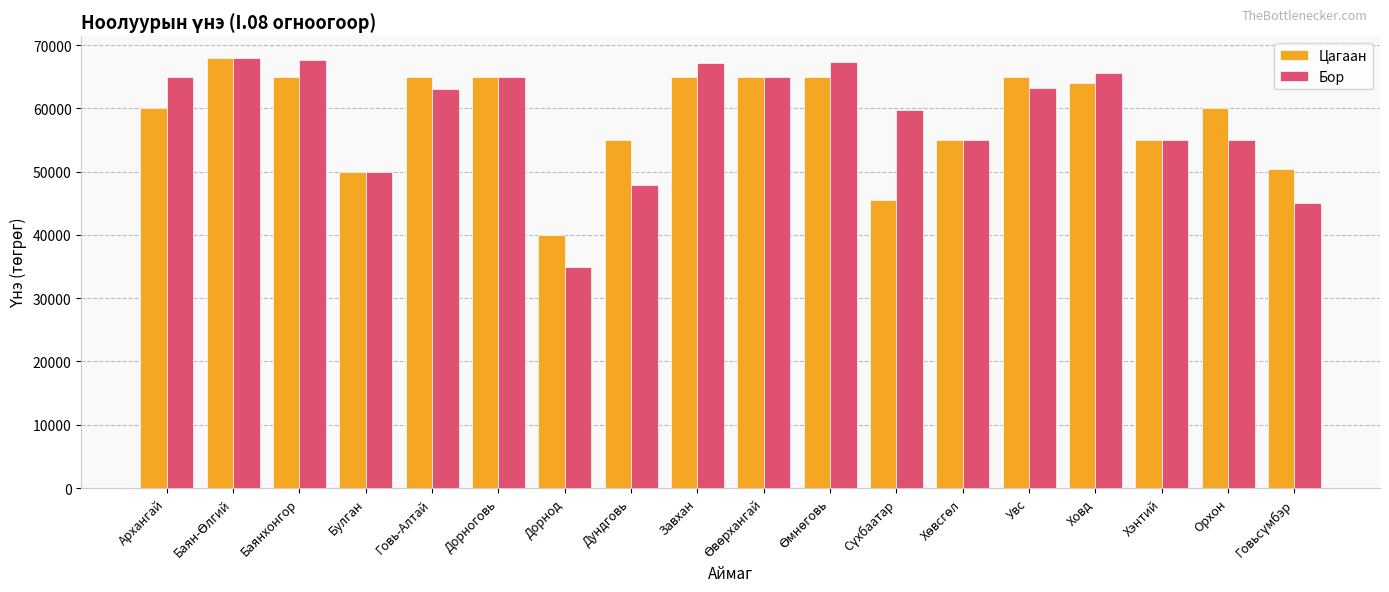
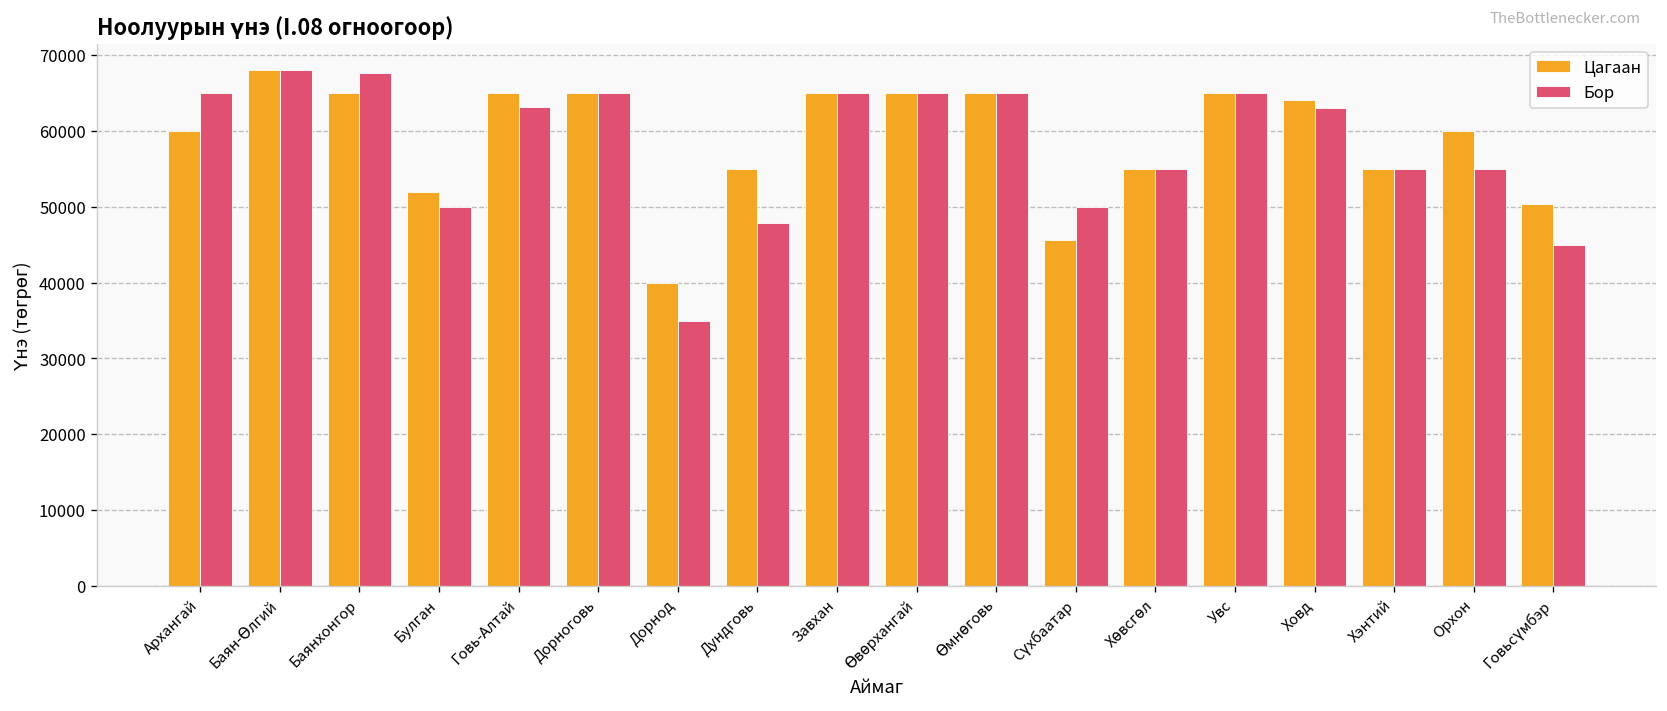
Цагаан, Булган: 50000 -> 52000
Бор, Завхан: 67000 -> 65000
Бор, Өмнөговь: 67000 -> 65000
Бор, Сүхбаатар: 60000 -> 50000
Бор, Увс: 63000 -> 65000
Бор, Ховд: 66000 -> 63000
